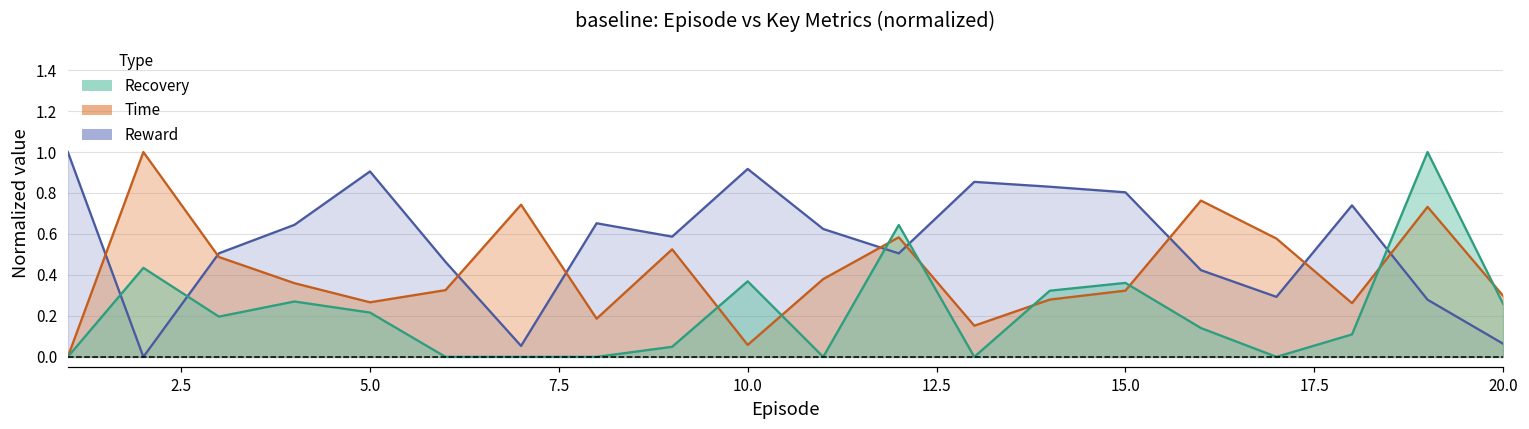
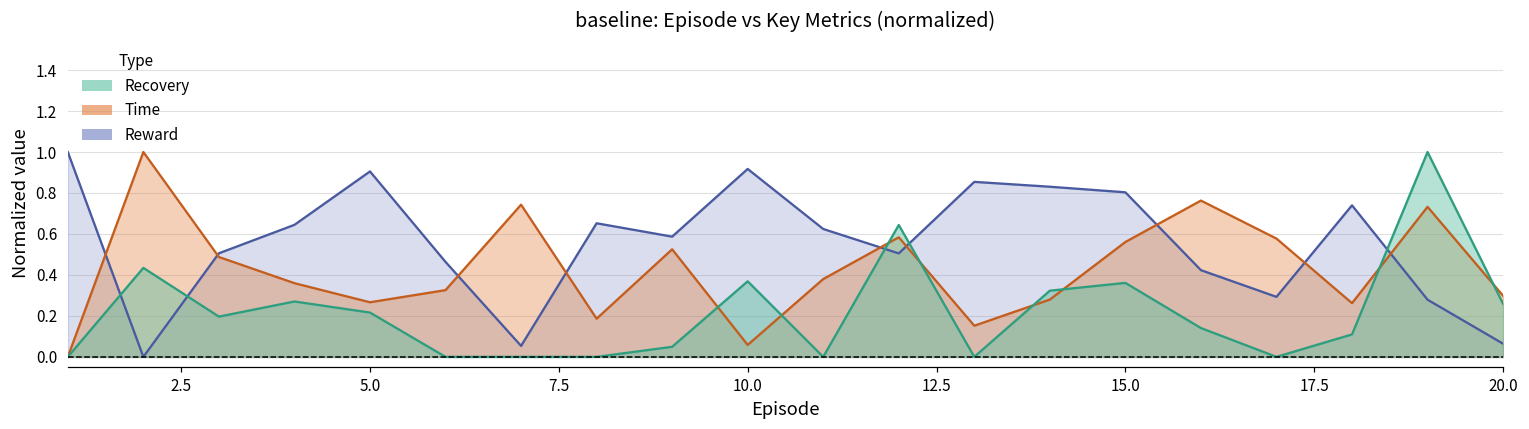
Time, 15.0: 0.32 -> 0.56
